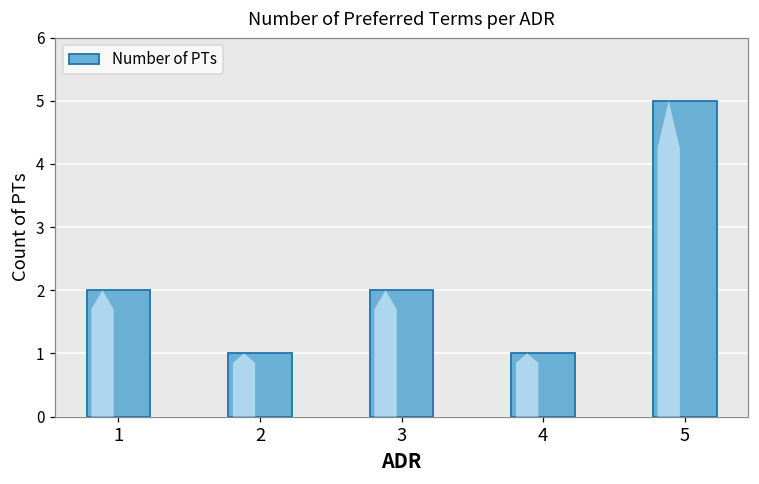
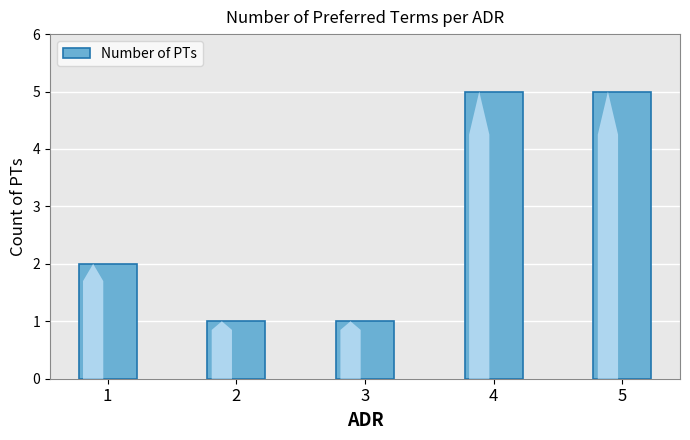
3: 2 -> 1
4: 1 -> 5
